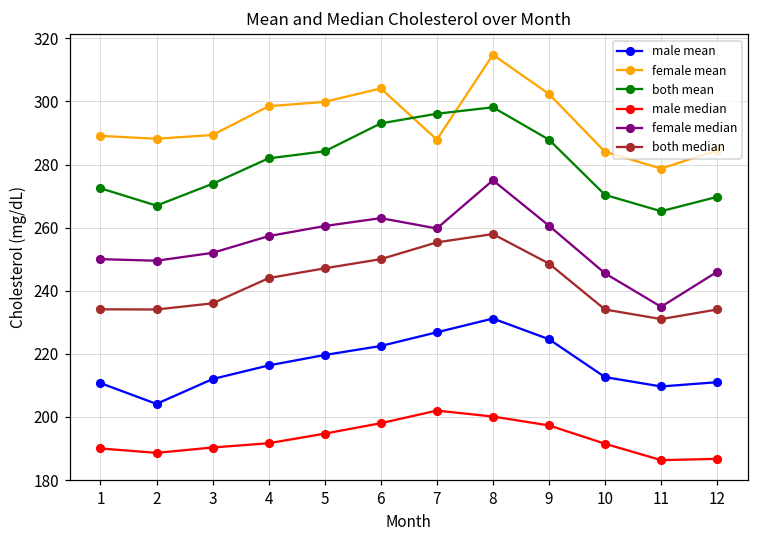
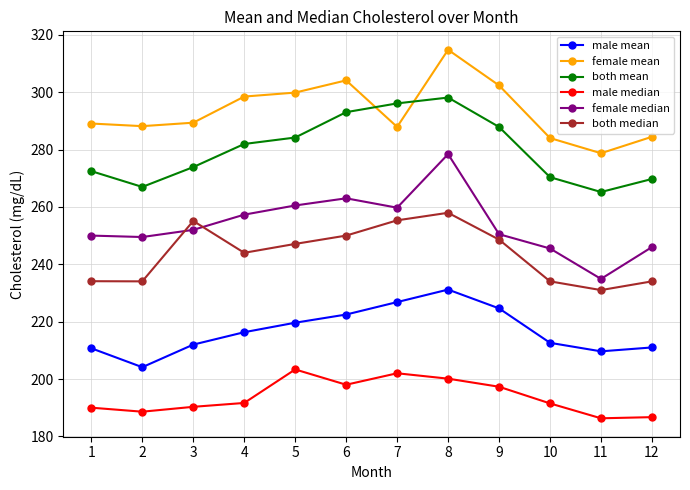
both median, 3: 236 -> 255
male median, 5: 195 -> 203
female median, 8: 275 -> 278
female median, 9: 261 -> 250
